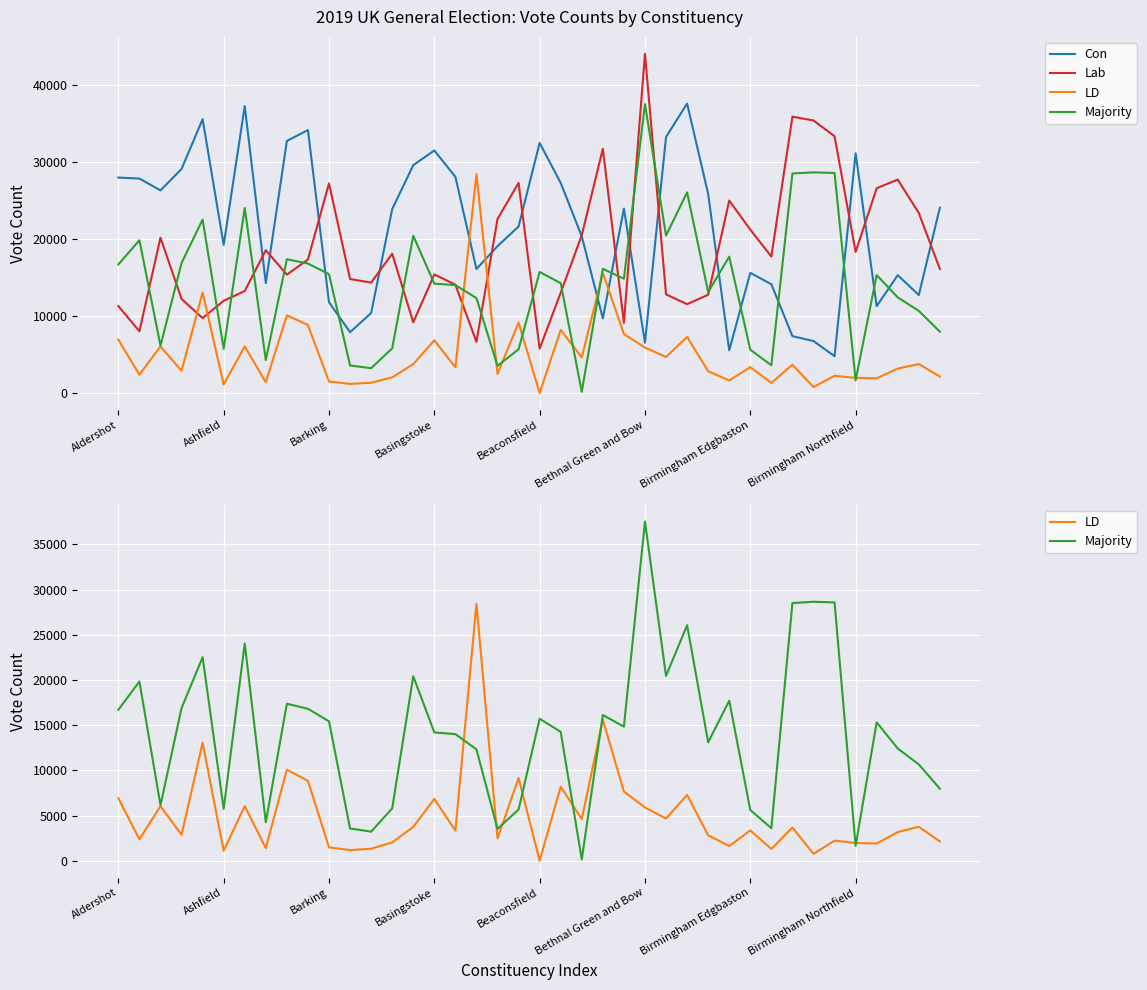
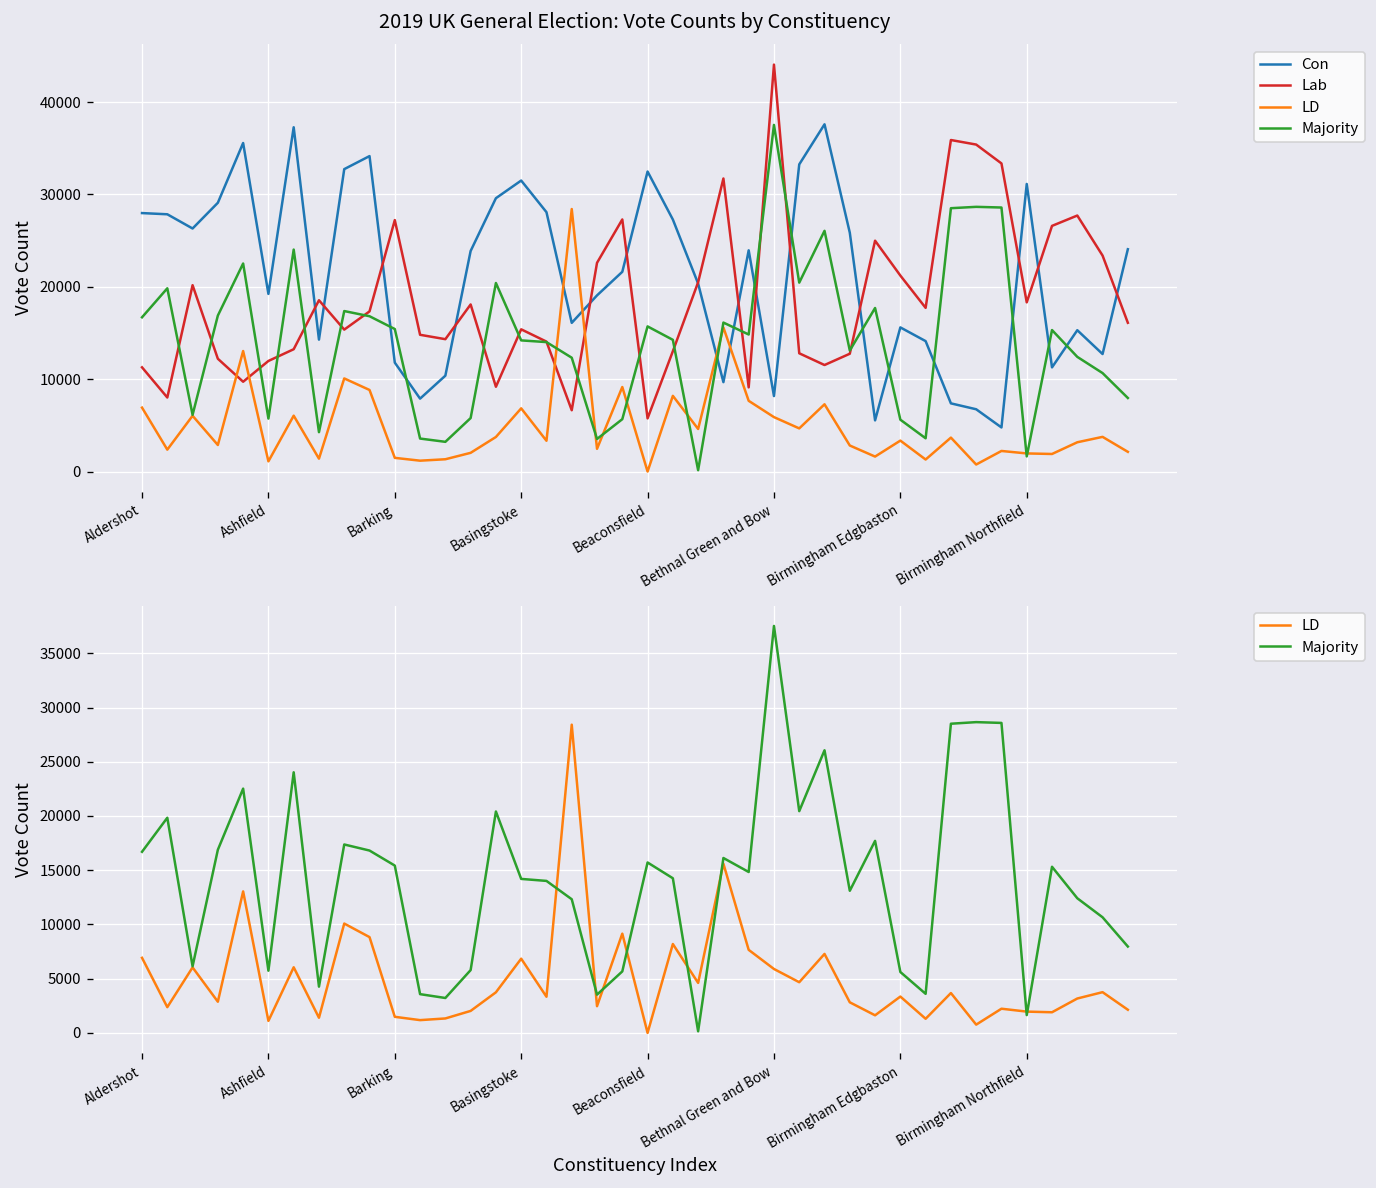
2019 UK General Election: Vote Counts by Constituency, Con, Bethnal Green and Bow: 7000 -> 8000
